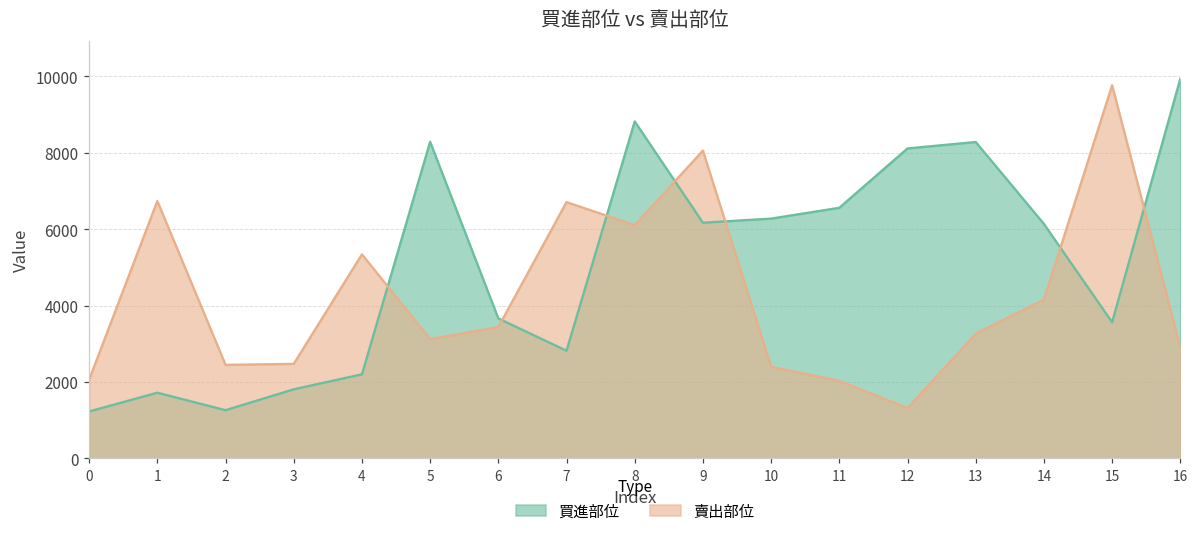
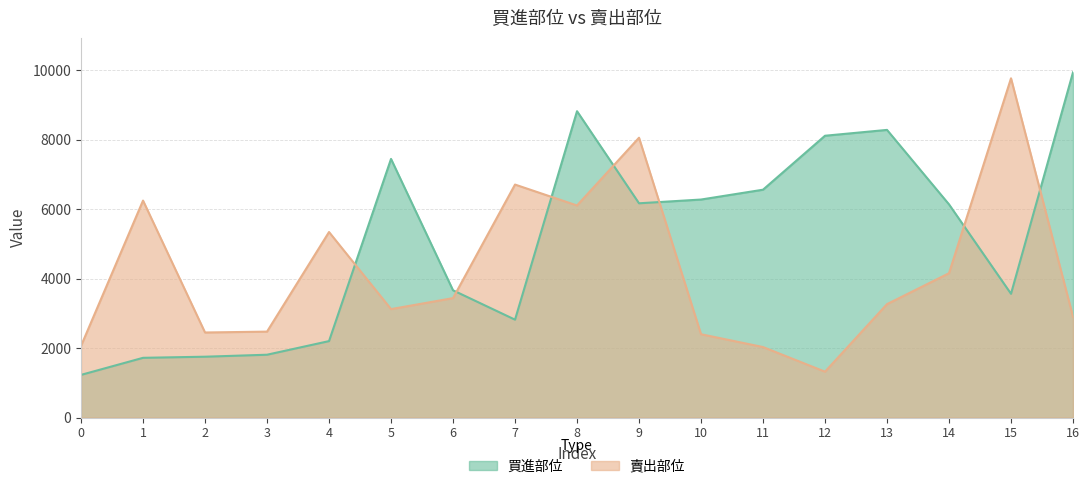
賣出部位, 1: 6700 -> 6200
買進部位, 2: 1300 -> 1800
買進部位, 5: 8300 -> 7400
